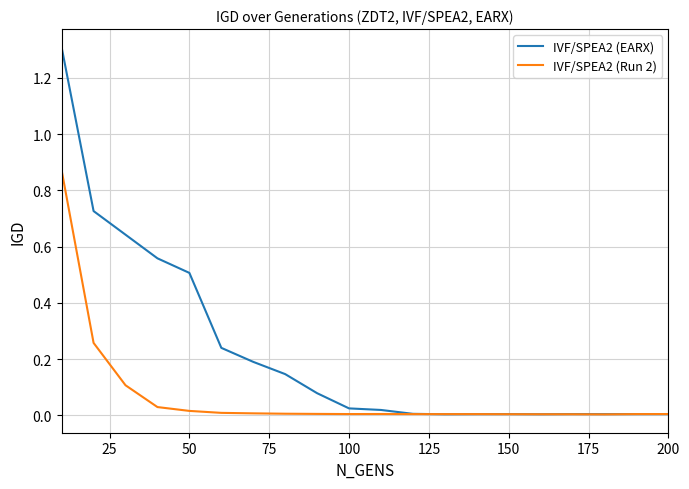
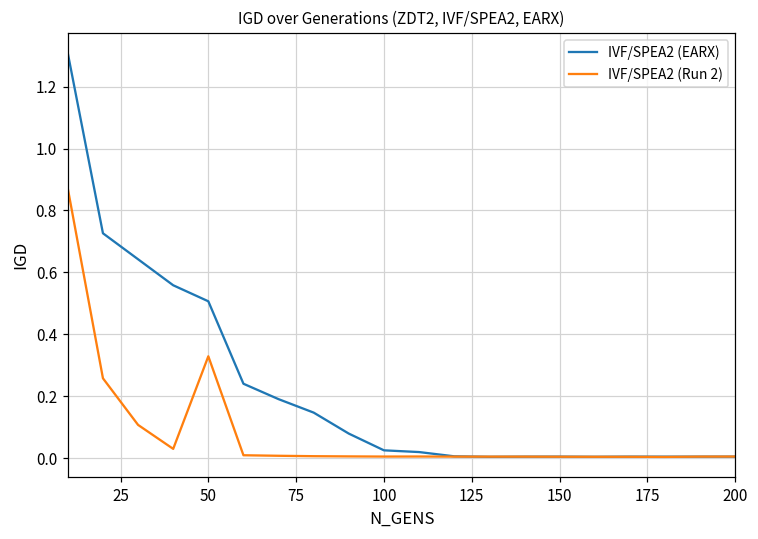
IVF/SPEA2 (Run 2), 50: 0.02 -> 0.33
